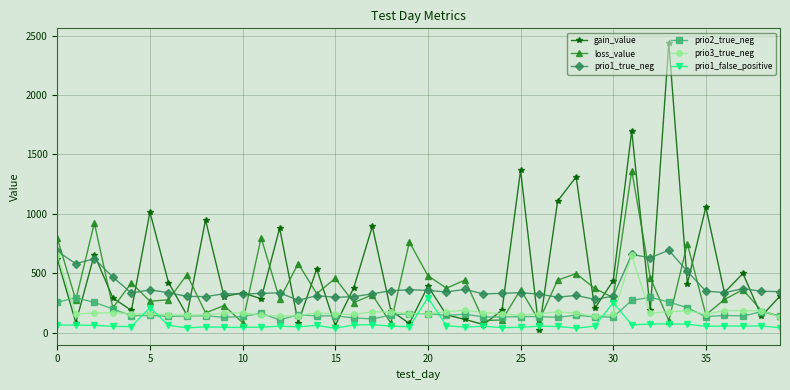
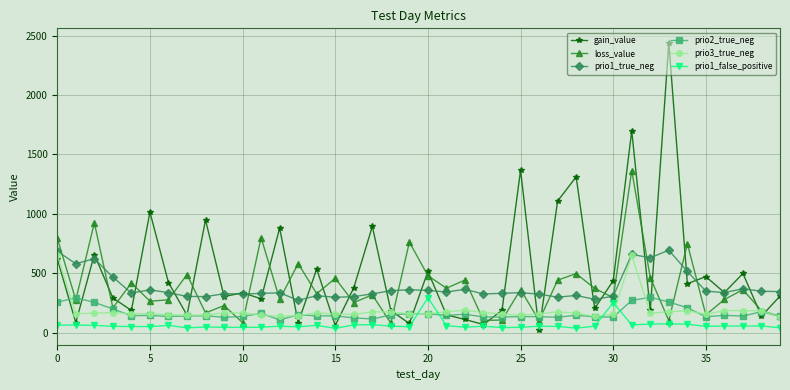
prio1_false_positive, 5: 210 -> 50
gain_value, 20: 390 -> 520
gain_value, 35: 1060 -> 470
